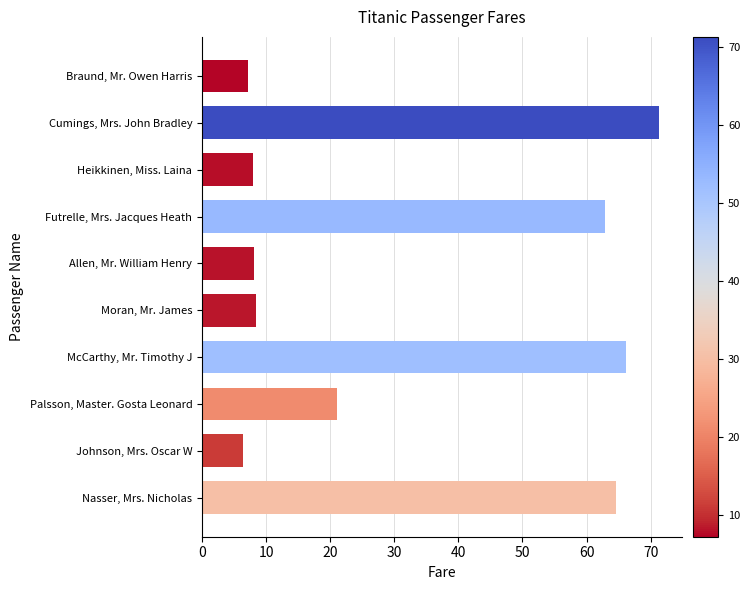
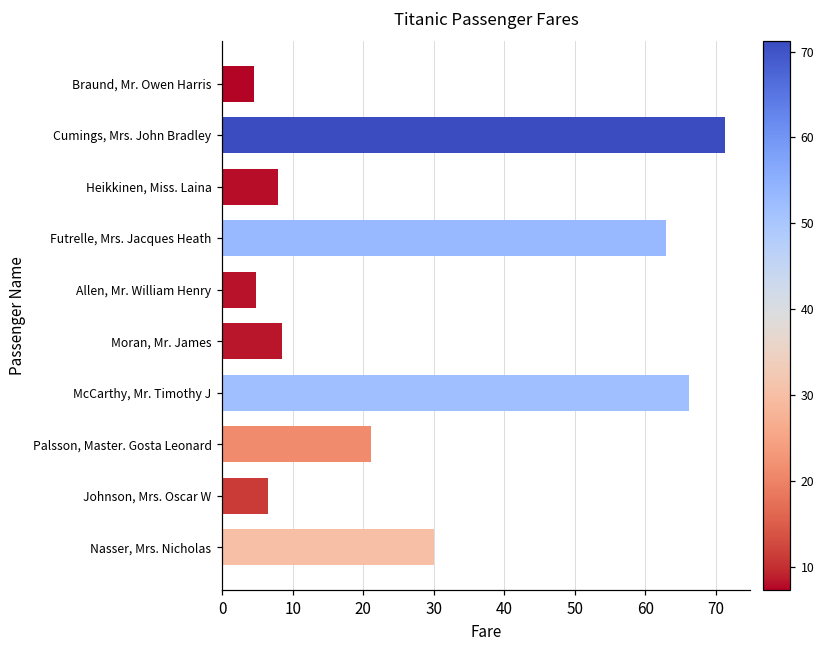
Braund, Mr. Owen Harris: 7 -> 4
Allen, Mr. William Henry: 8 -> 5
Nasser, Mrs. Nicholas: 65 -> 30
